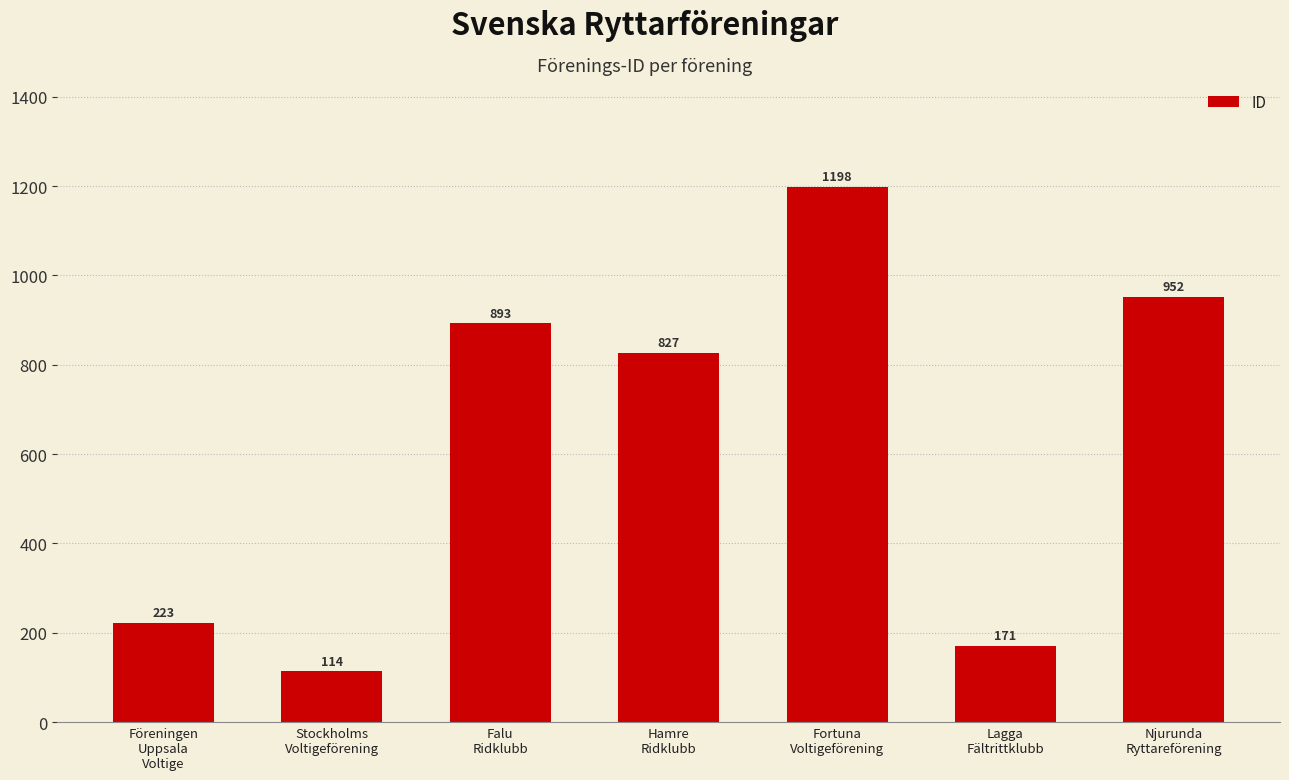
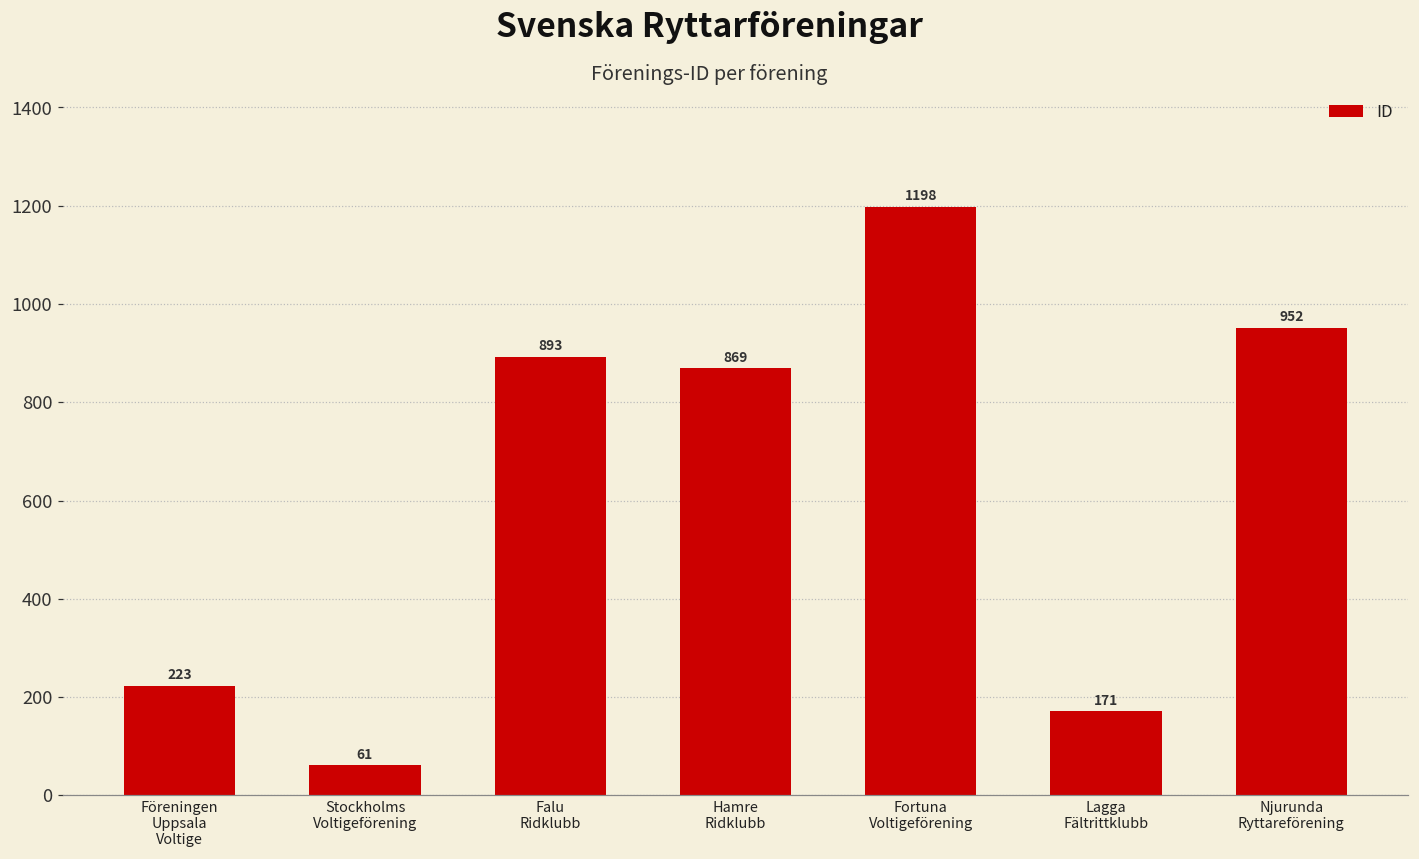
Stockholms Voltigeförening: 114 -> 61
Hamre Ridklubb: 827 -> 869
